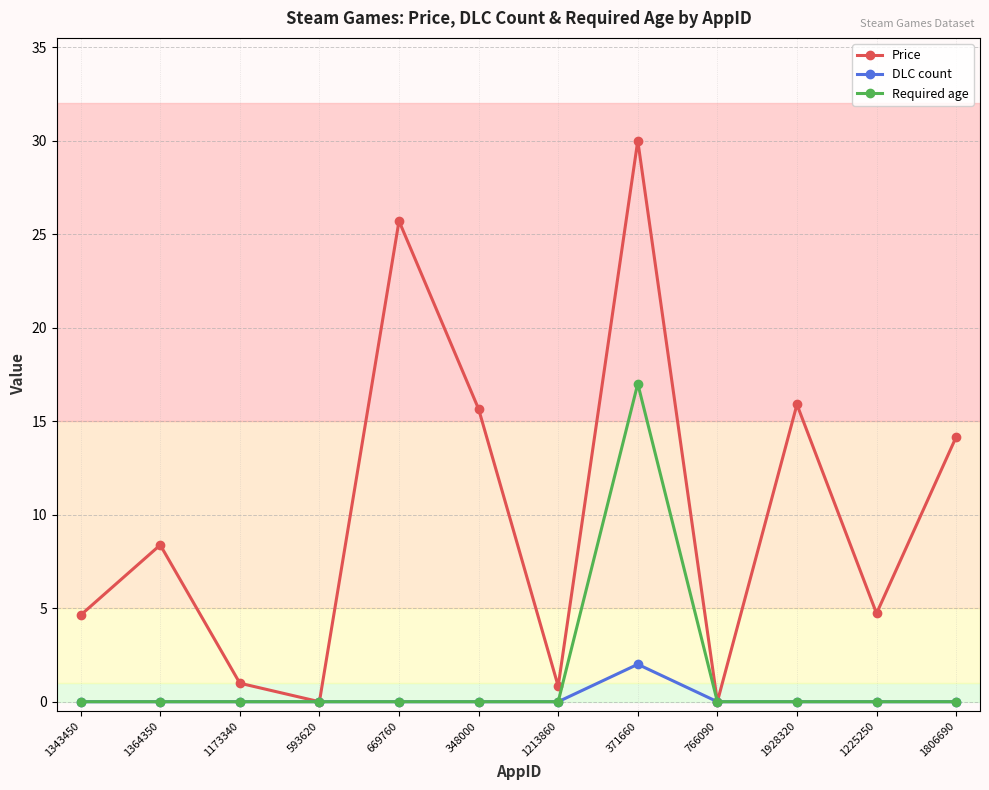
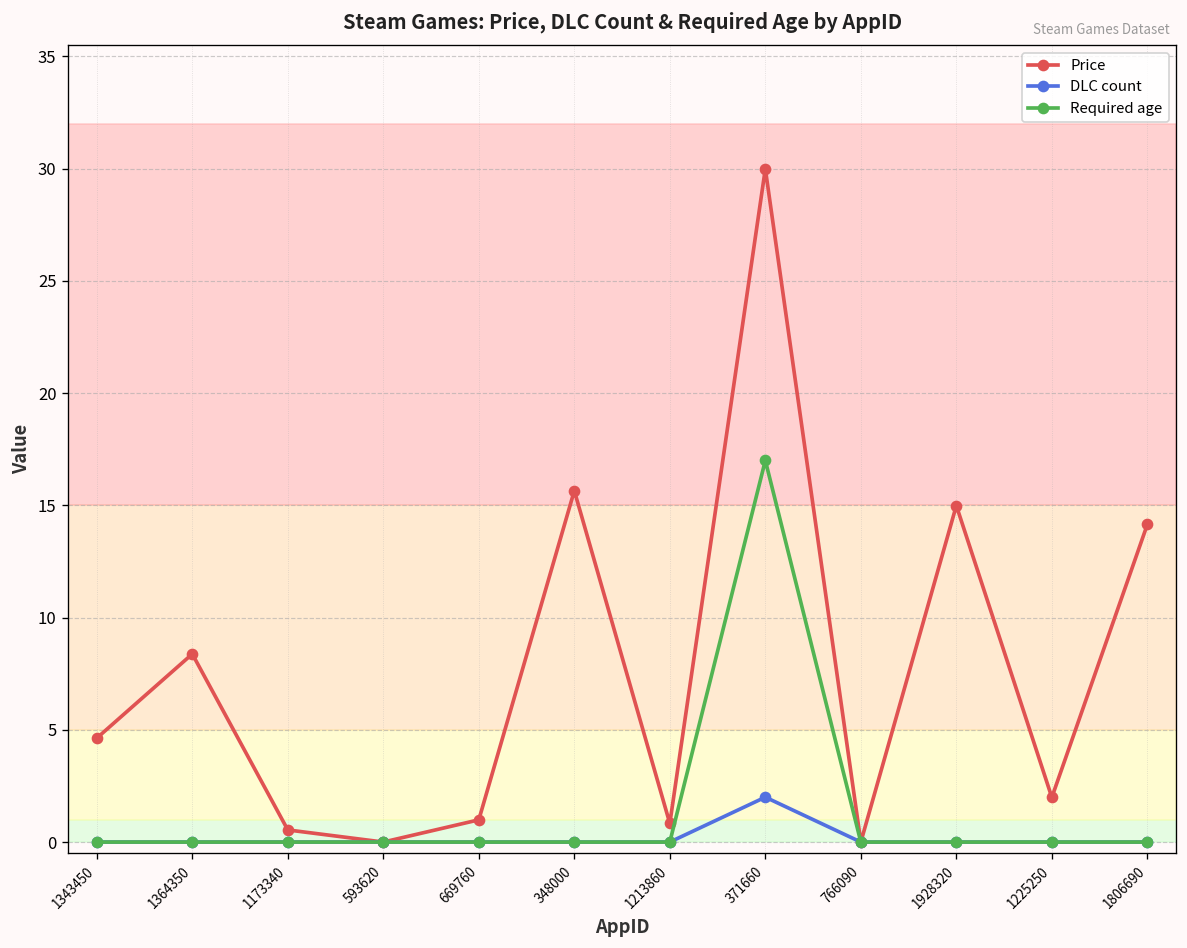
Price, 1173340: 1.0 -> 0.5
Price, 669760: 25.7 -> 1.0
Price, 1928320: 15.9 -> 15.0
Price, 1225250: 4.7 -> 2.0
